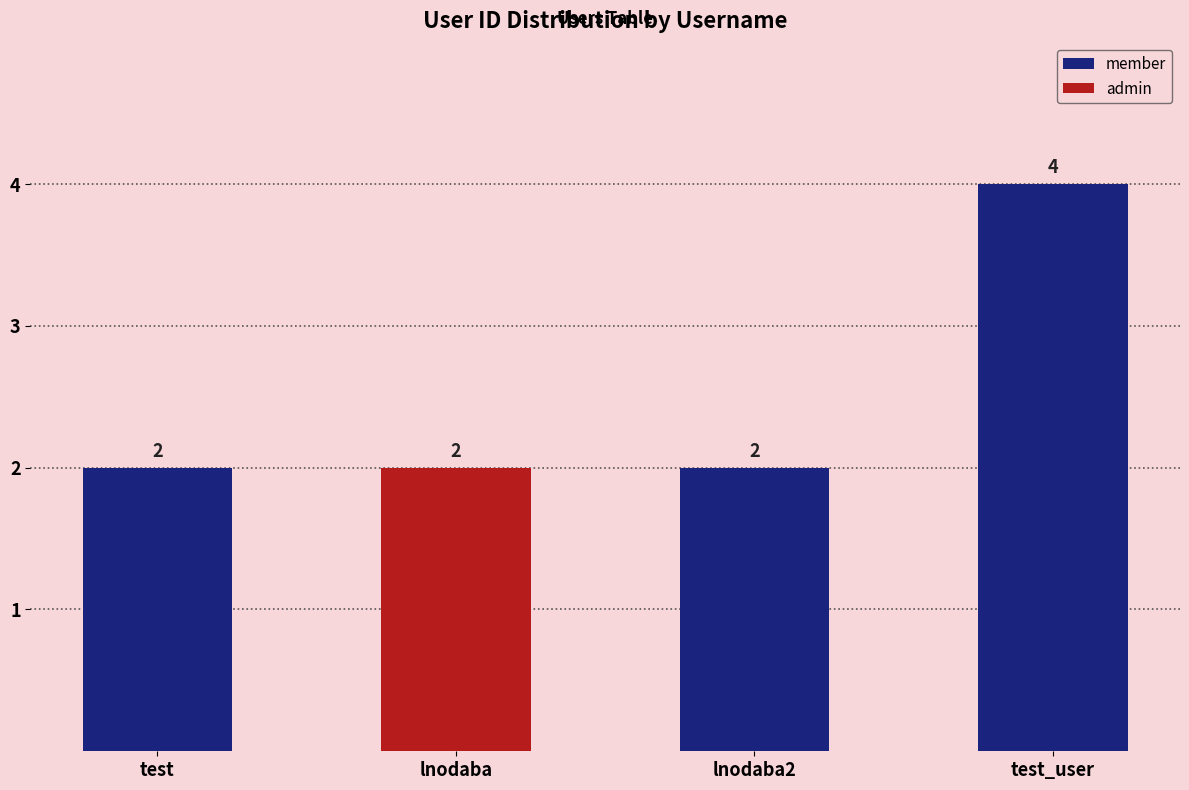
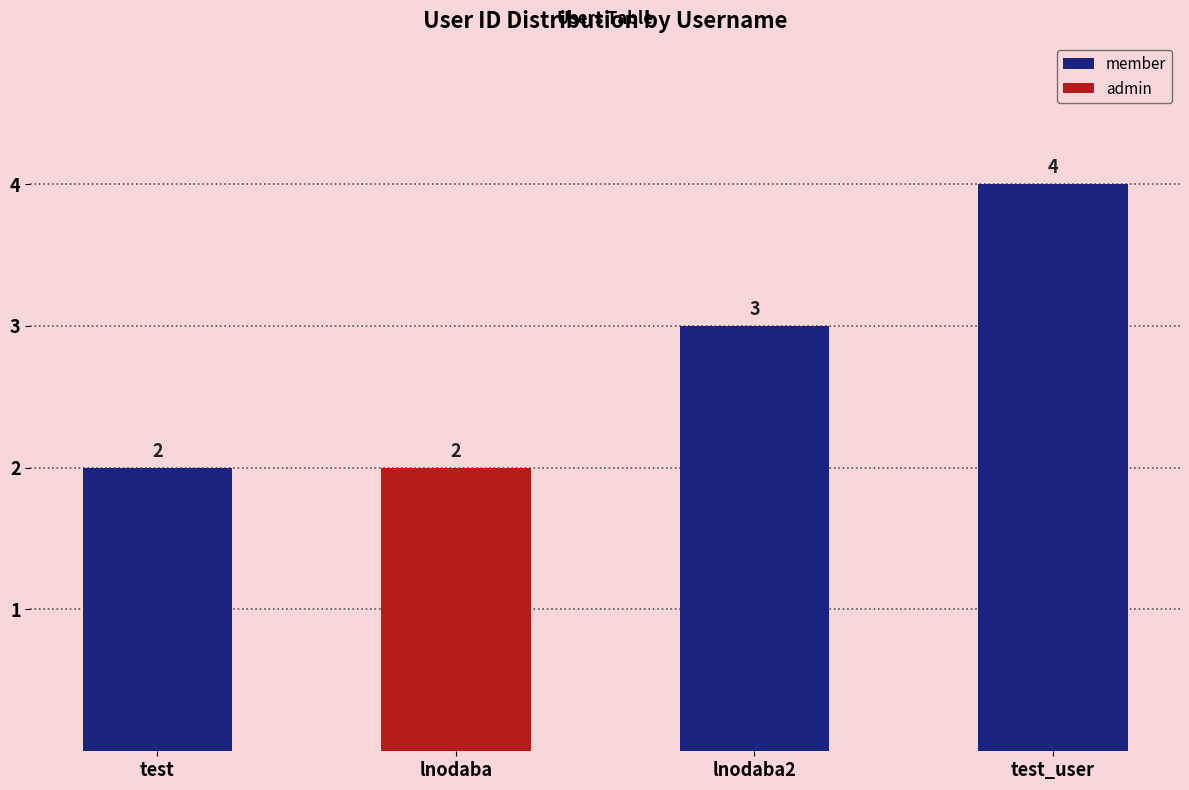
lnodaba2: 2 -> 3
